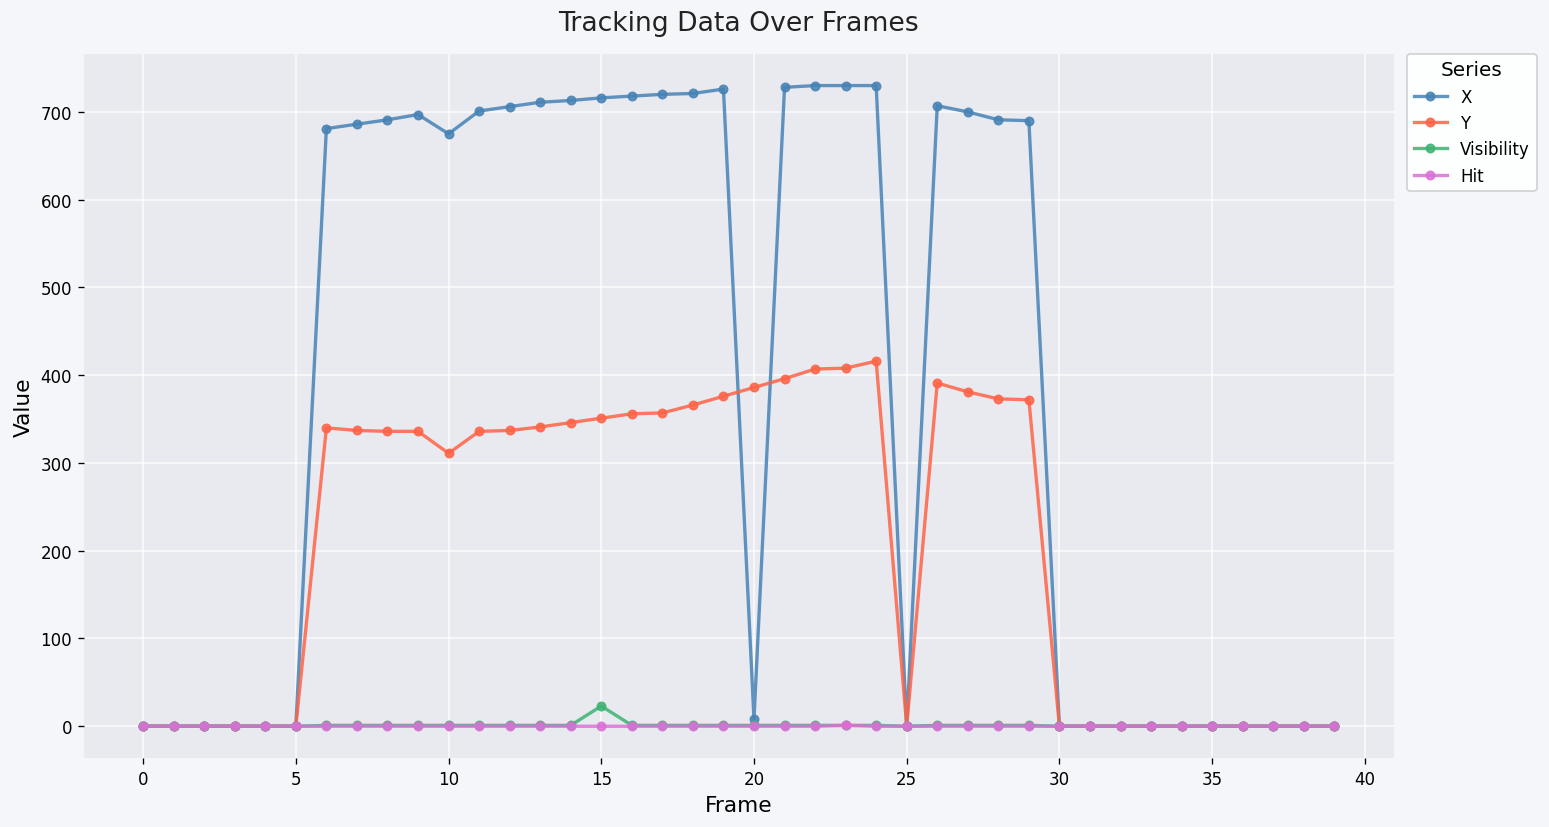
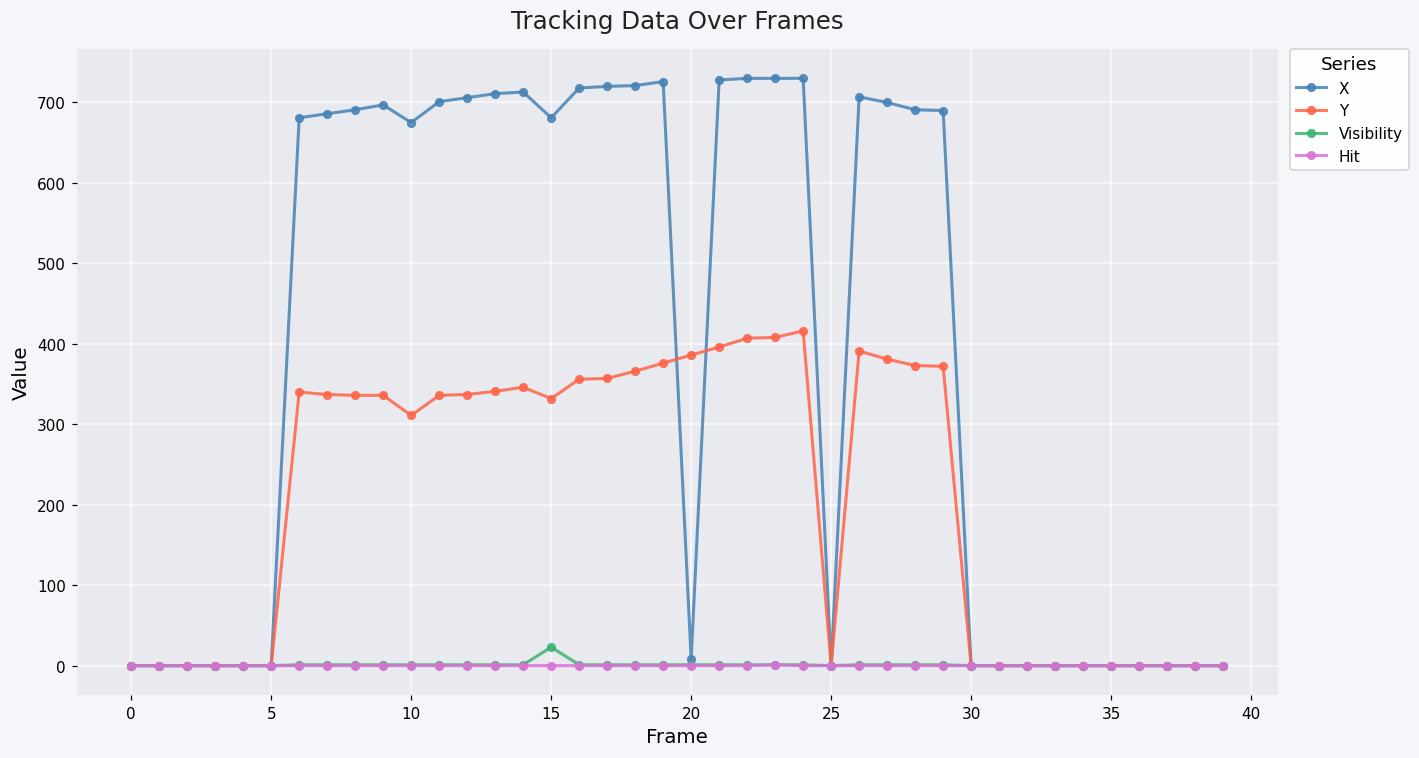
X, 15: 720 -> 680
Y, 15: 350 -> 330
